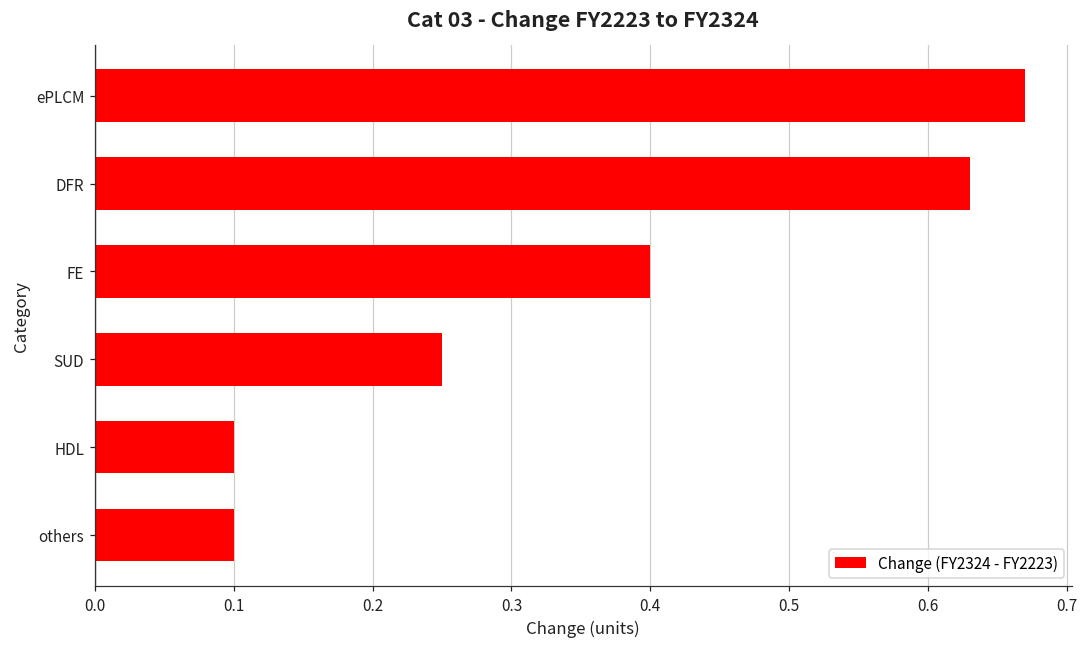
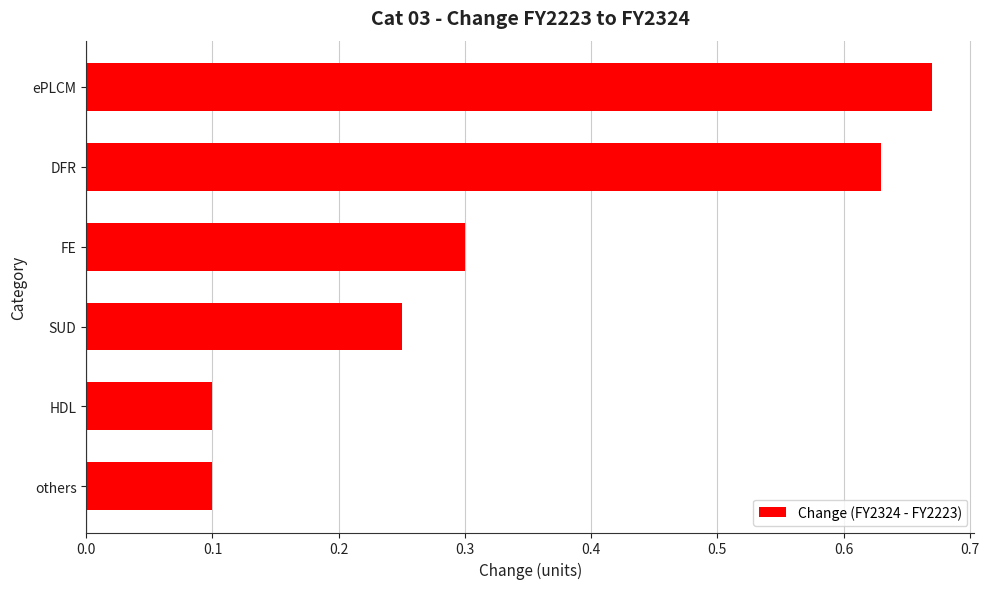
FE: 0.4 -> 0.3
